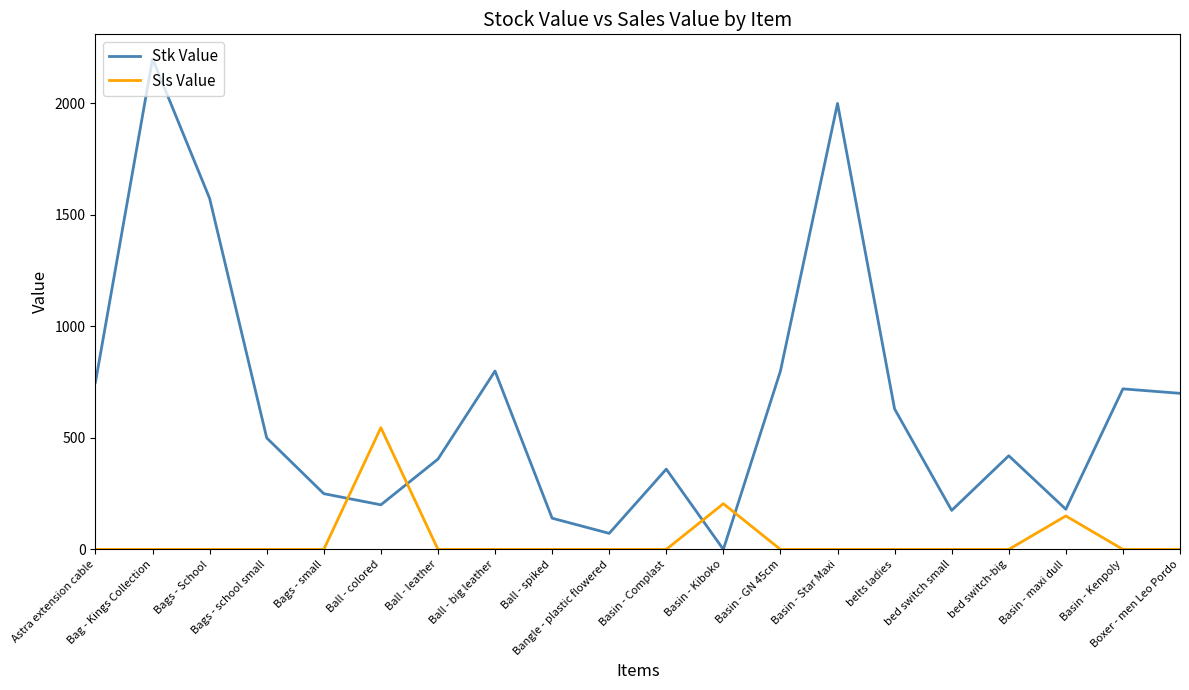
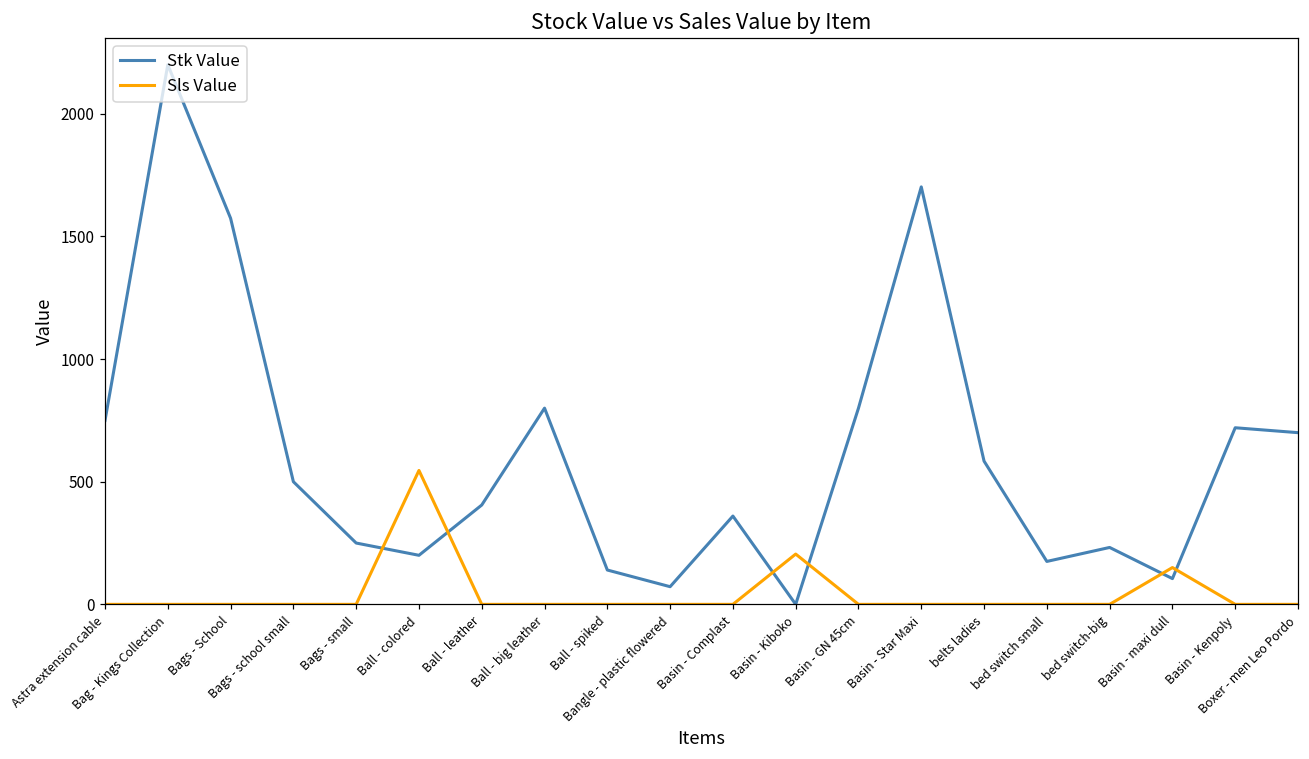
Stk Value, Basin - Star Maxi: 2000 -> 1700
Stk Value, belts ladies: 630 -> 580
Stk Value, bed switch-big: 420 -> 230
Stk Value, Basin - maxi dull: 180 -> 110
